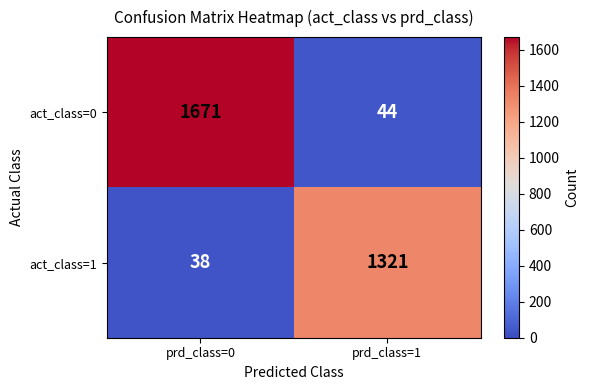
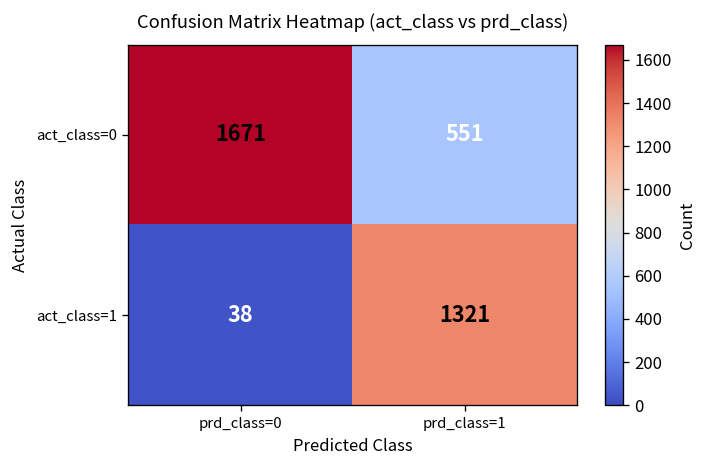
act_class=0, prd_class=1: 44 -> 551
